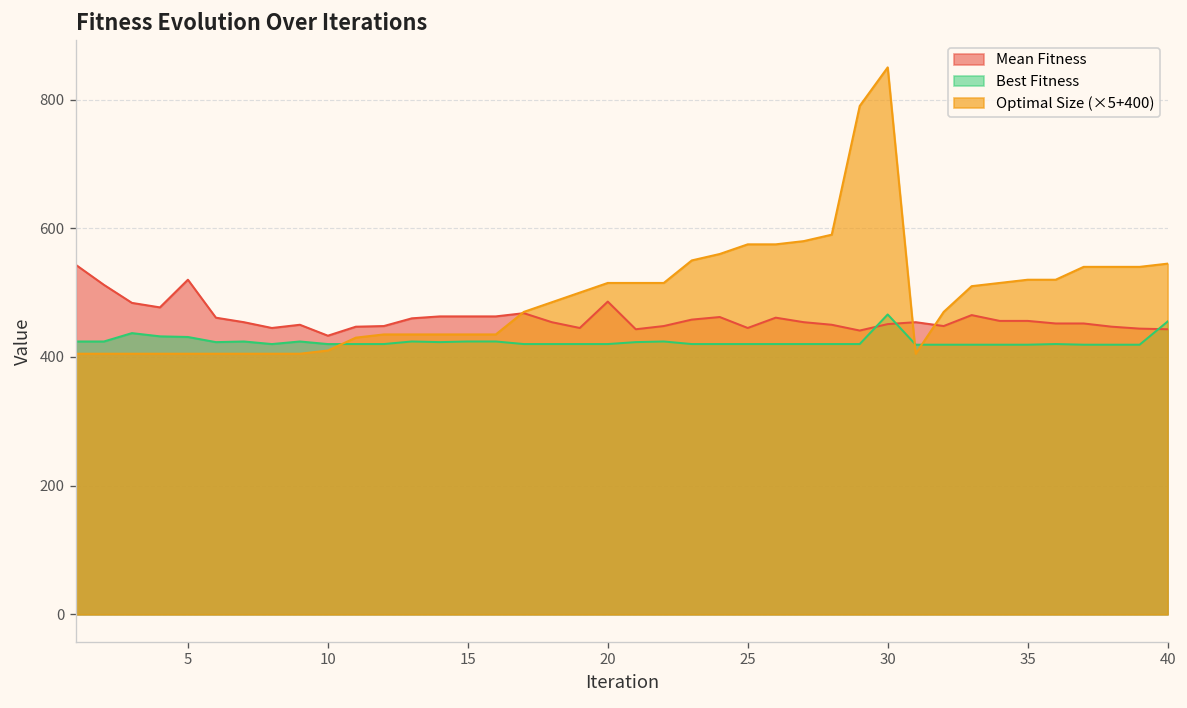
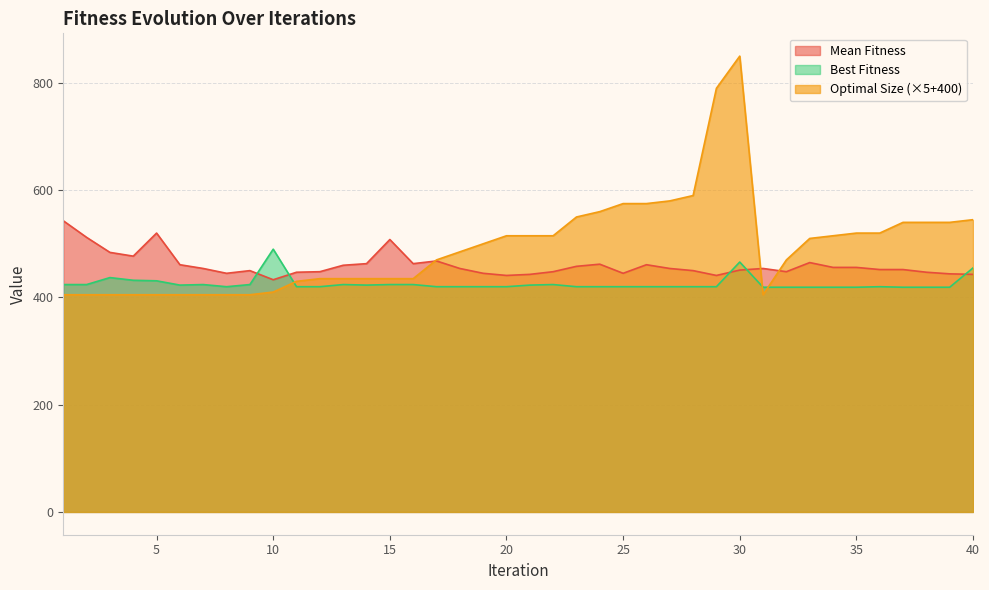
Best Fitness, 10: 420 -> 490
Mean Fitness, 15: 460 -> 510
Mean Fitness, 20: 490 -> 440
